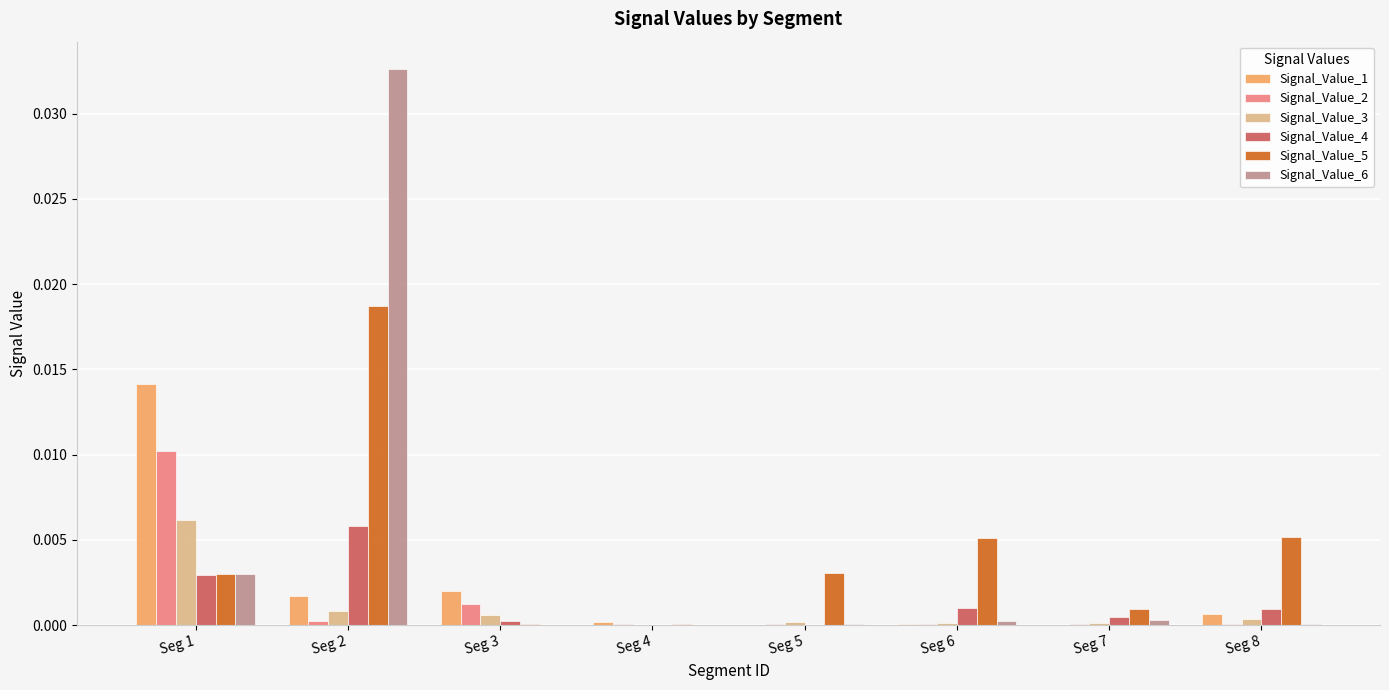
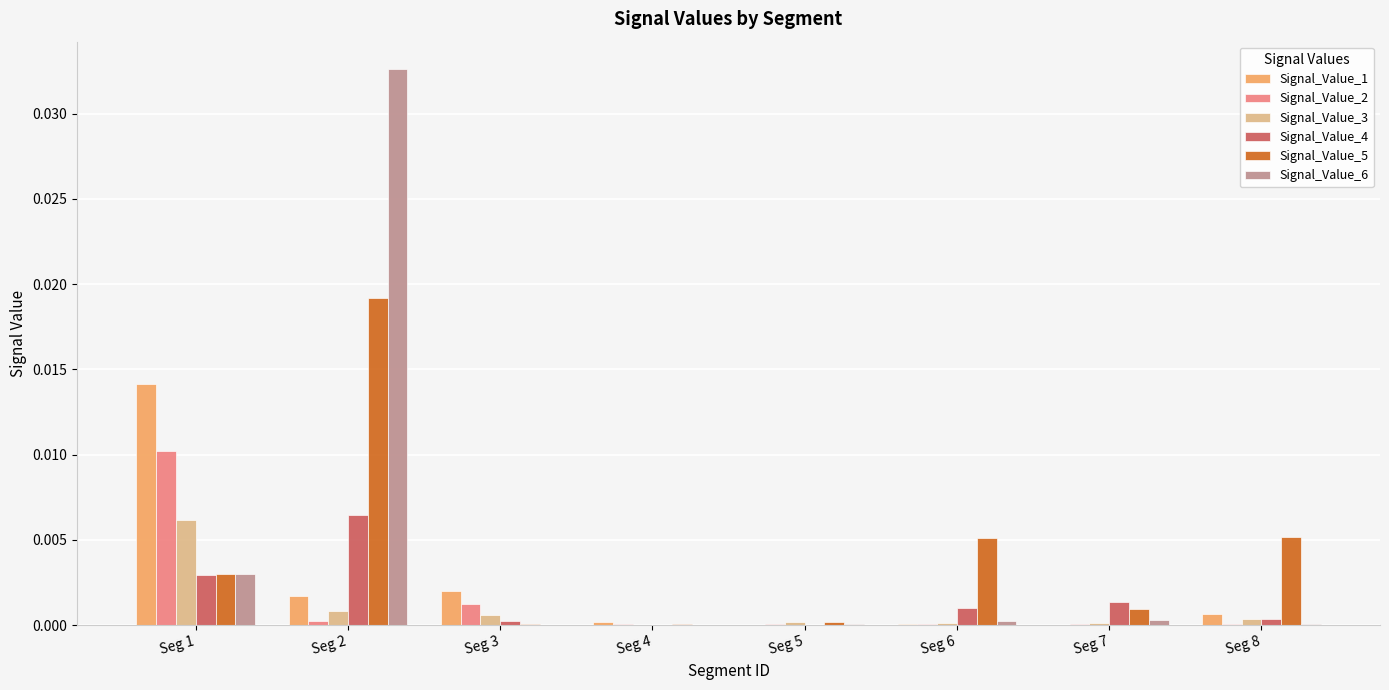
Signal_Value_4, Seg 2: 0.0058 -> 0.0064
Signal_Value_5, Seg 2: 0.0187 -> 0.0192
Signal_Value_5, Seg 5: 0.0031 -> 0.0002
Signal_Value_4, Seg 7: 0.0005 -> 0.0013
Signal_Value_4, Seg 8: 0.0010 -> 0.0004
